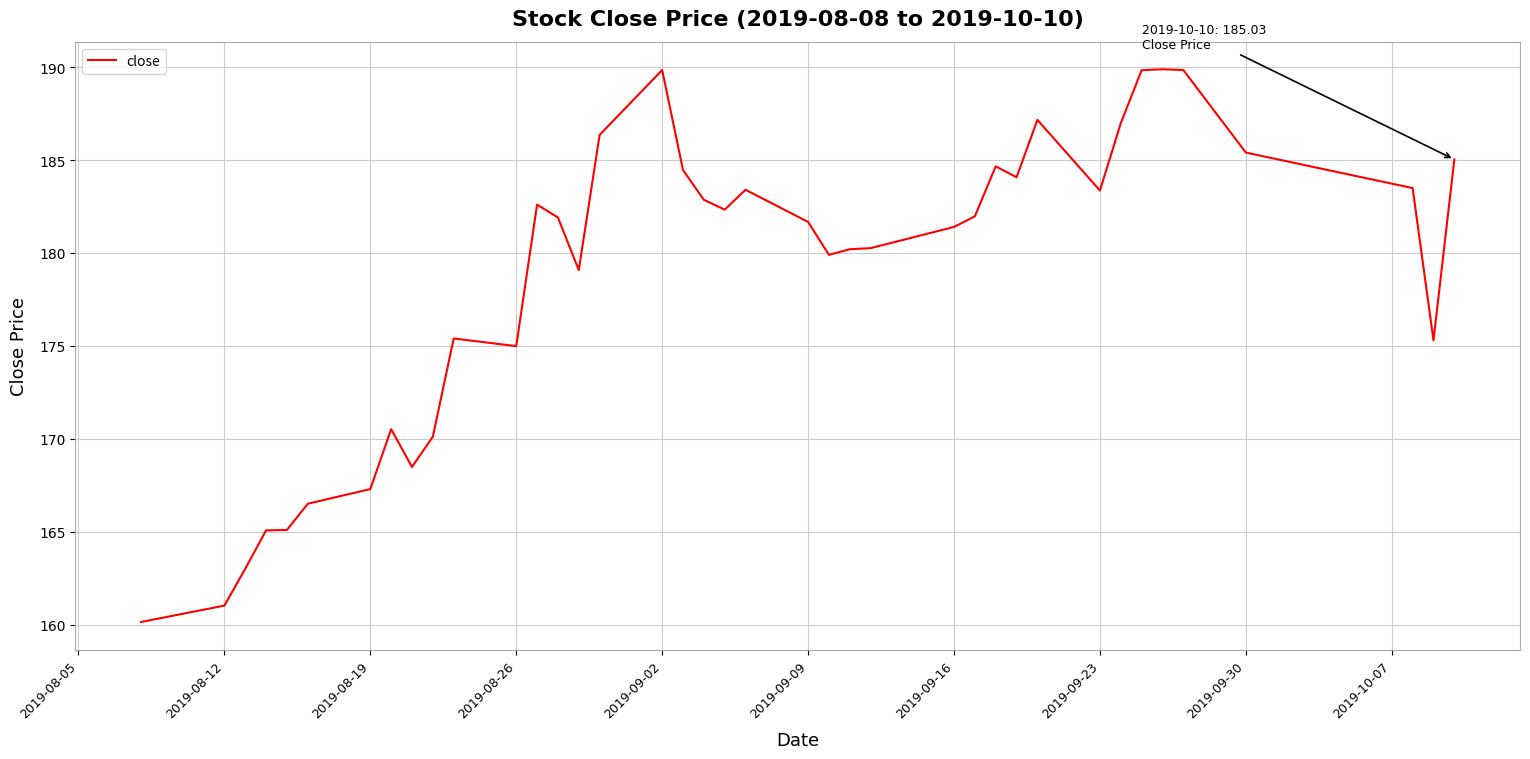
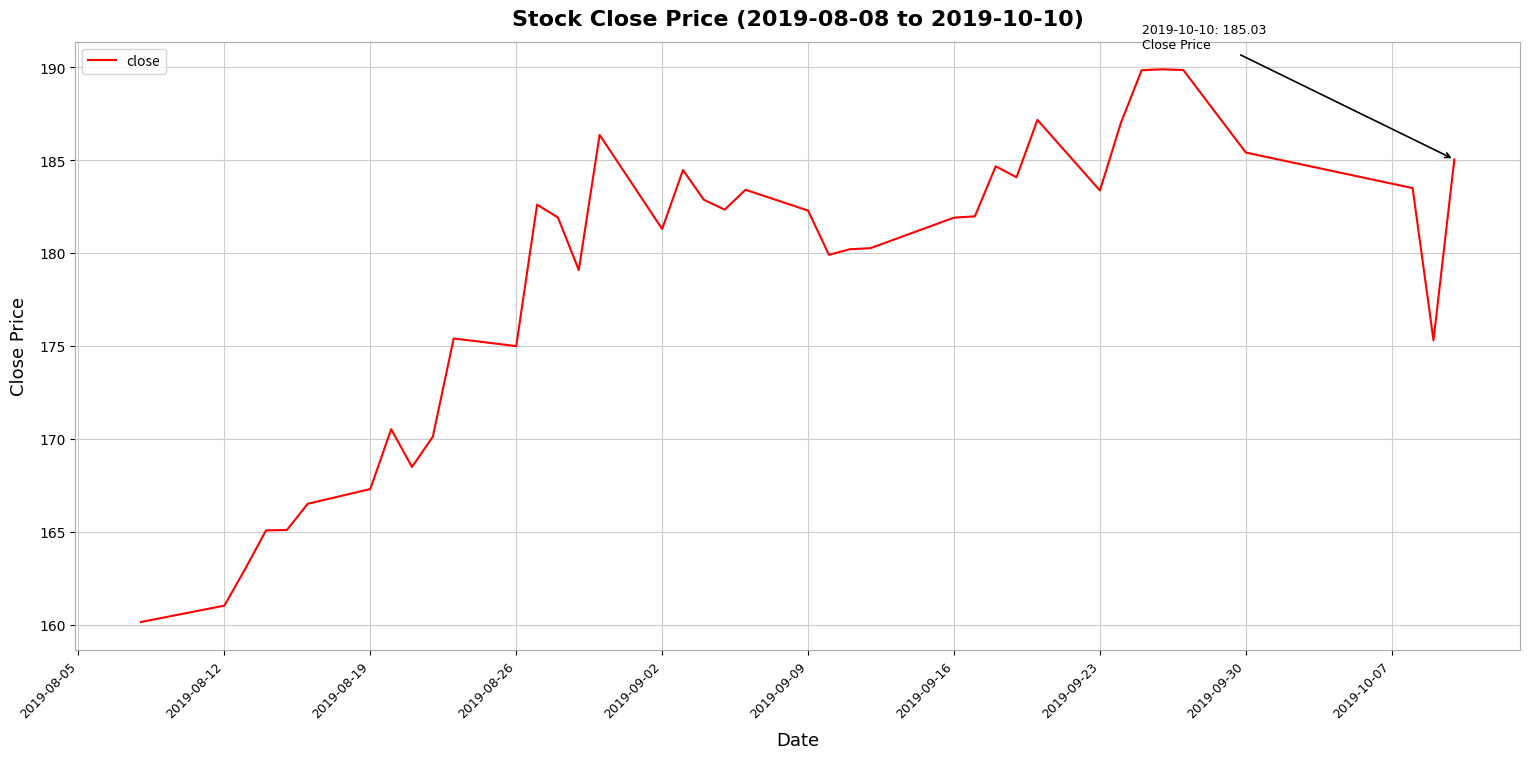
2019-09-02: 189.8 -> 181.3
2019-09-09: 181.7 -> 182.3
2019-09-16: 181.4 -> 181.9
